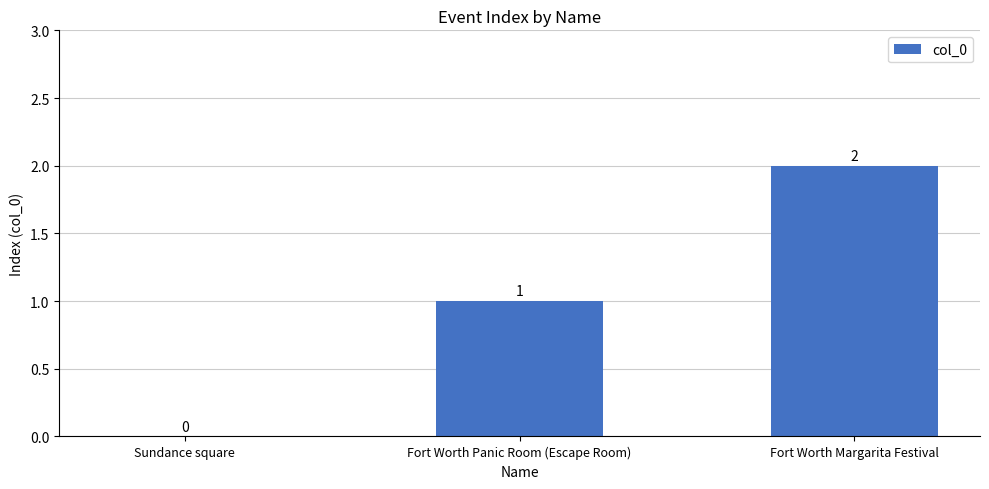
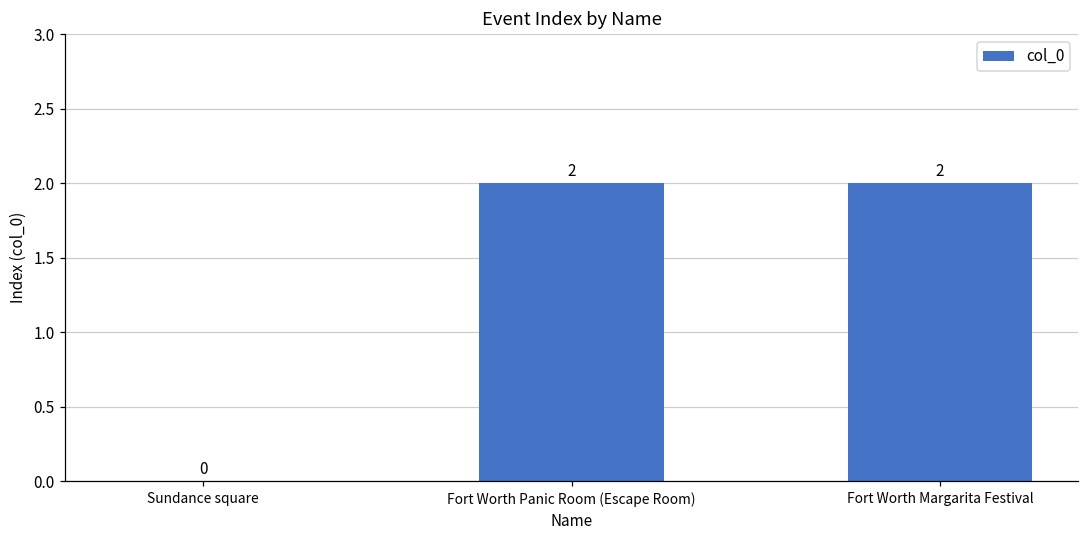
Fort Worth Panic Room (Escape Room): 1 -> 2
